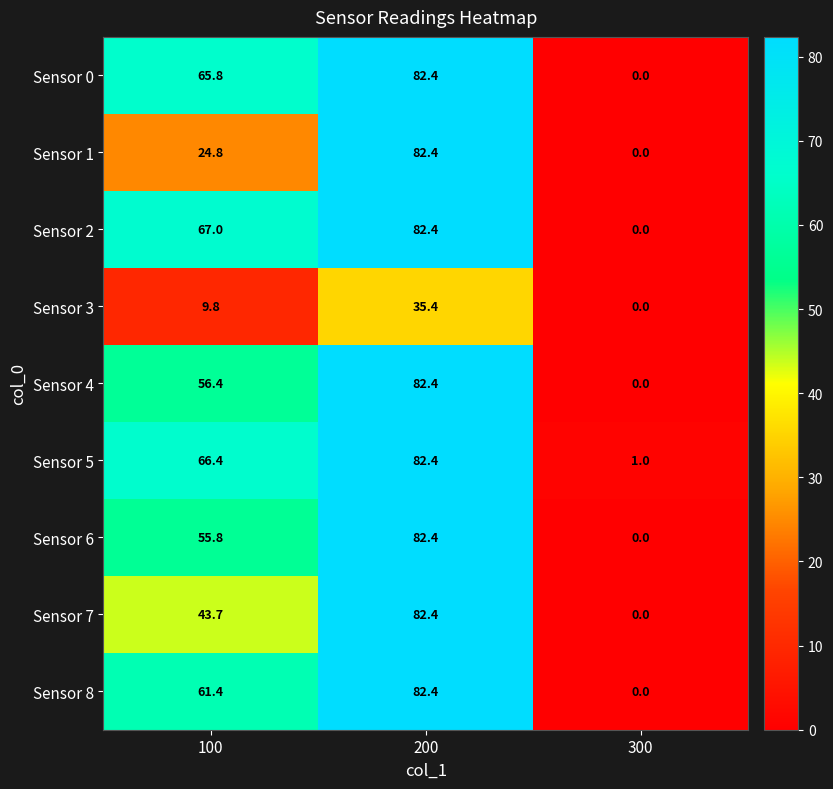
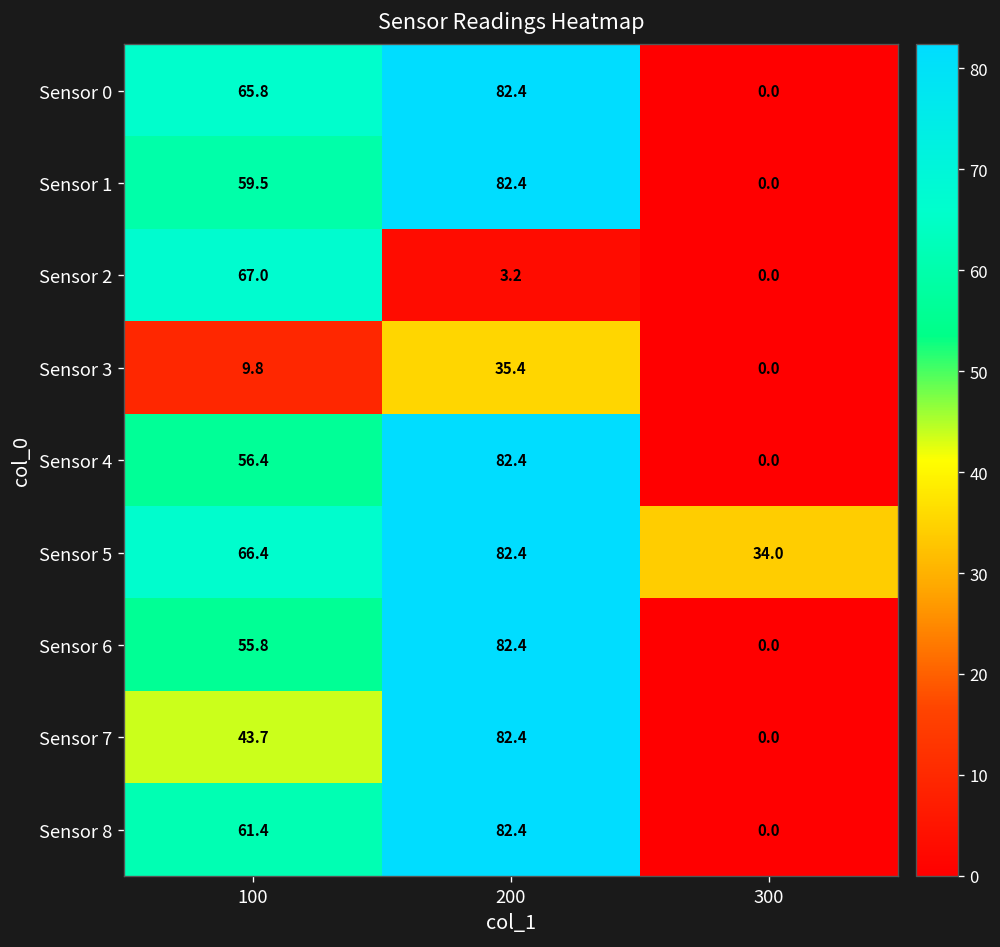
Sensor 1, 100: 24.8 -> 59.5
Sensor 2, 200: 82.4 -> 3.2
Sensor 5, 300: 1.0 -> 34.0
